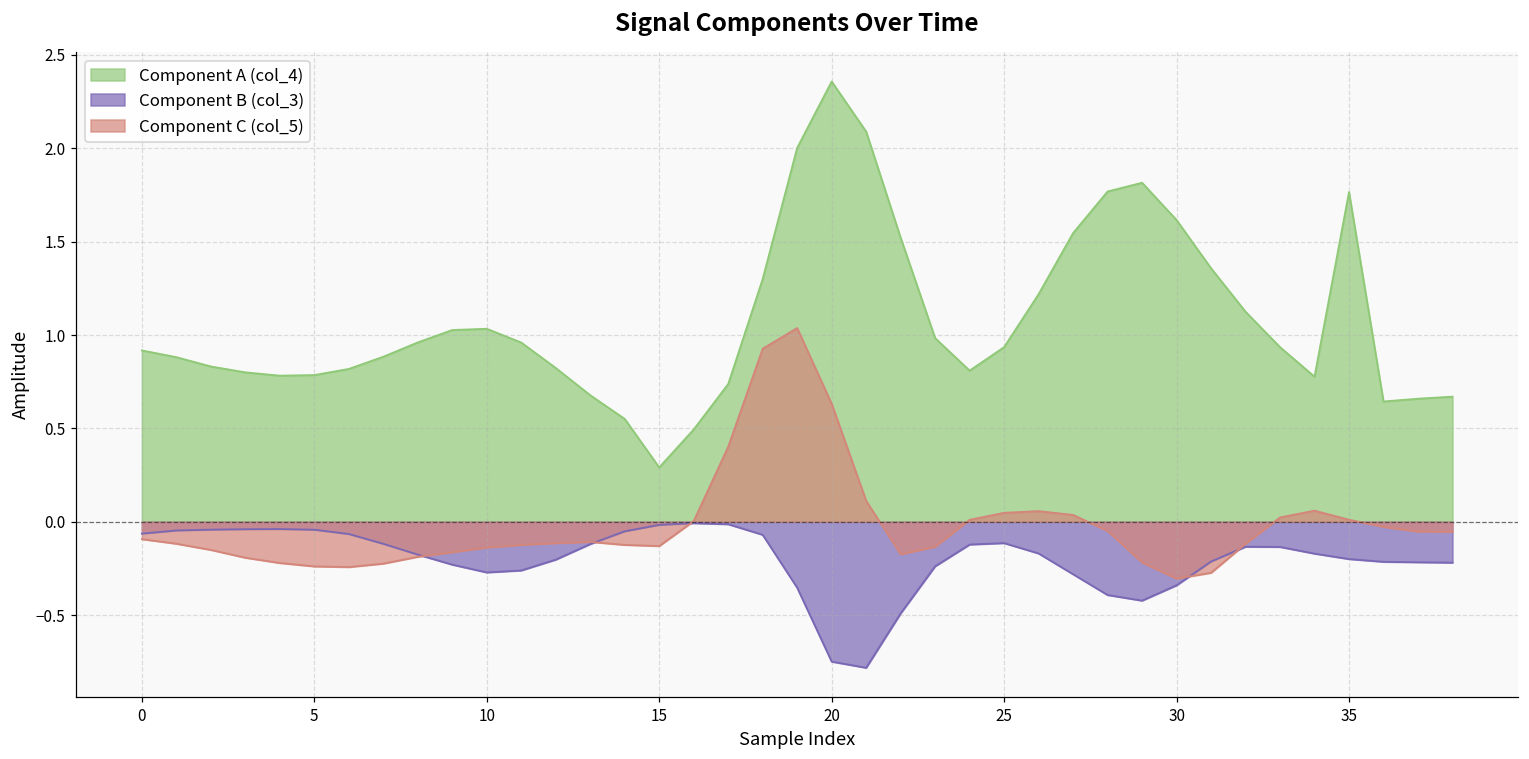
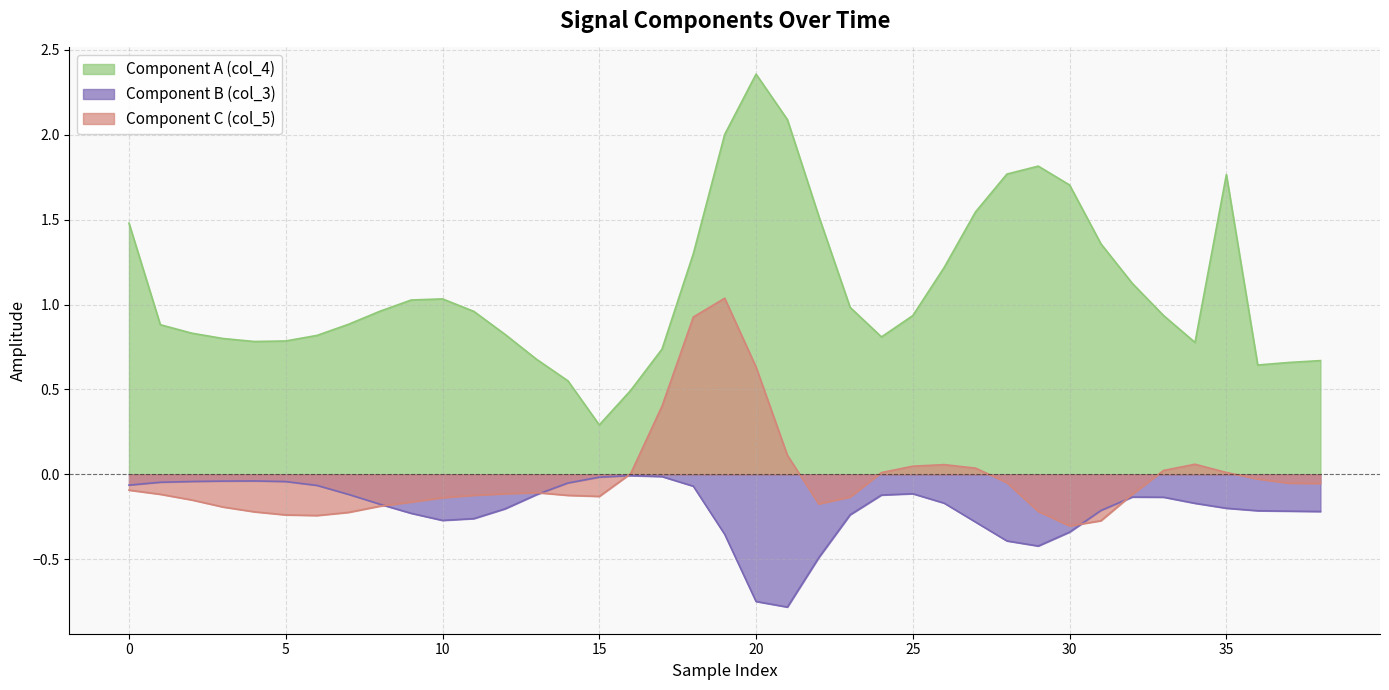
Component A (col_4), 0: 0.92 -> 1.48
Component A (col_4), 30: 1.62 -> 1.70
